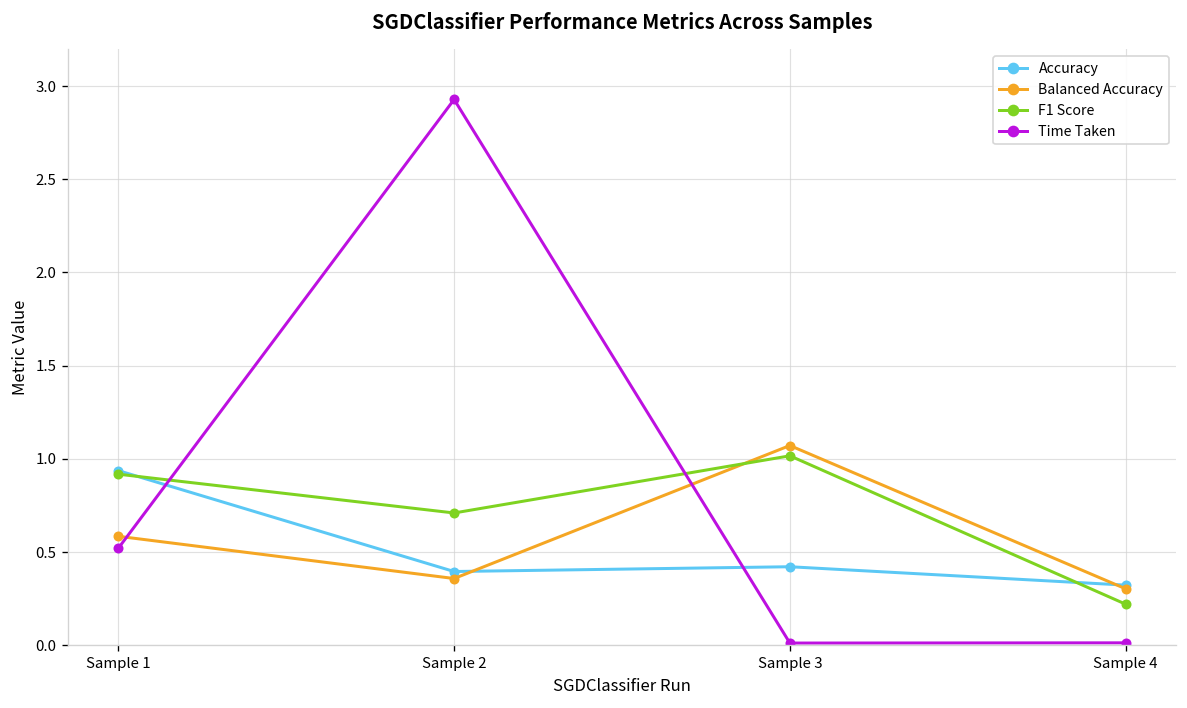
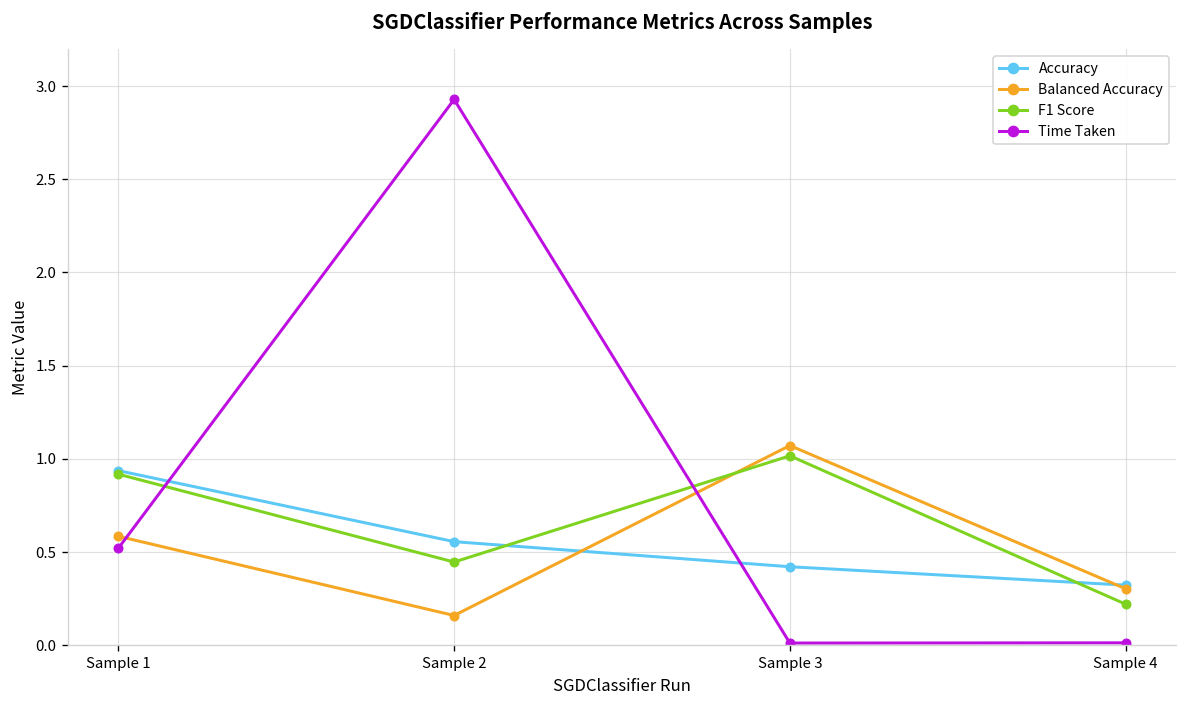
Accuracy, Sample 2: 0.40 -> 0.56
Balanced Accuracy, Sample 2: 0.36 -> 0.16
F1 Score, Sample 2: 0.71 -> 0.45
